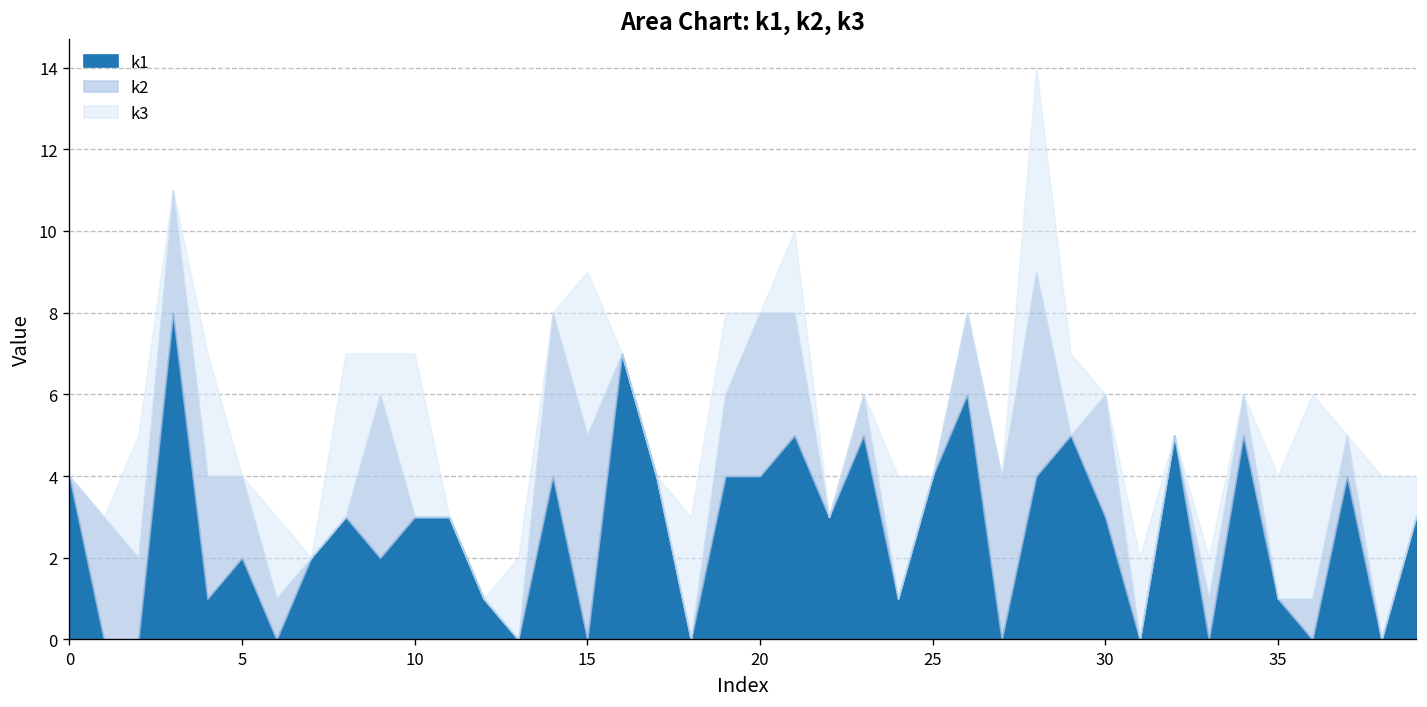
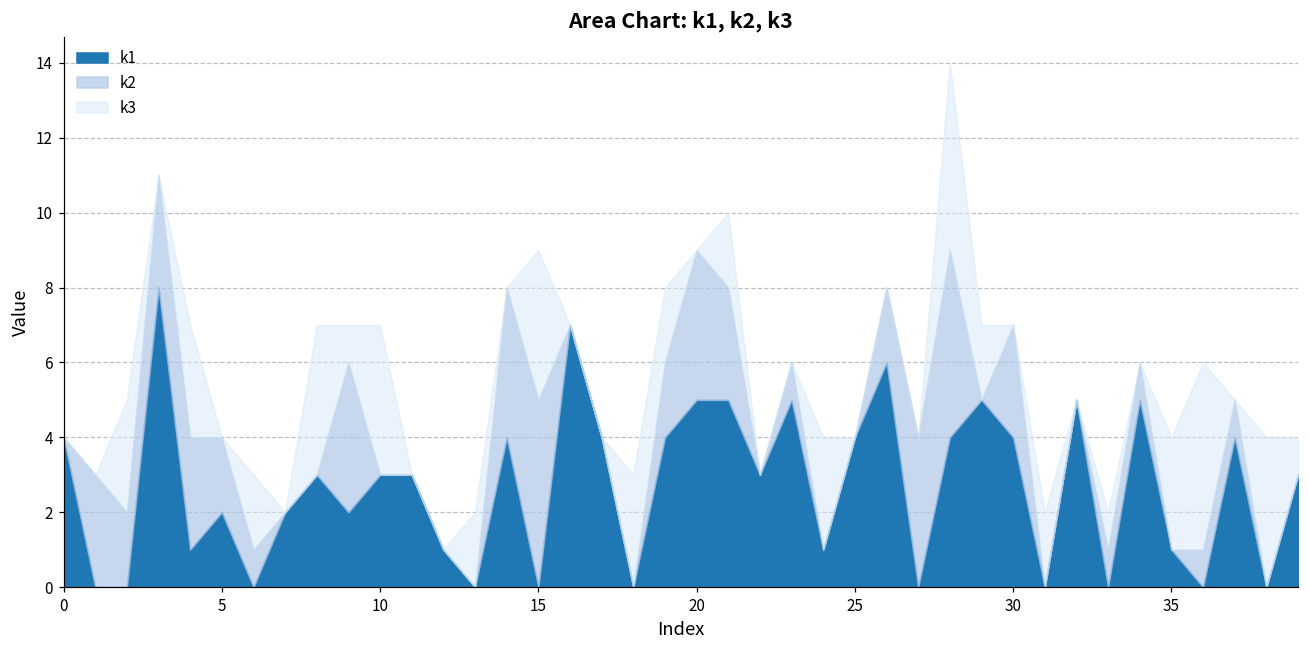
k1, 20: 4 -> 5
k1, 30: 3 -> 4
